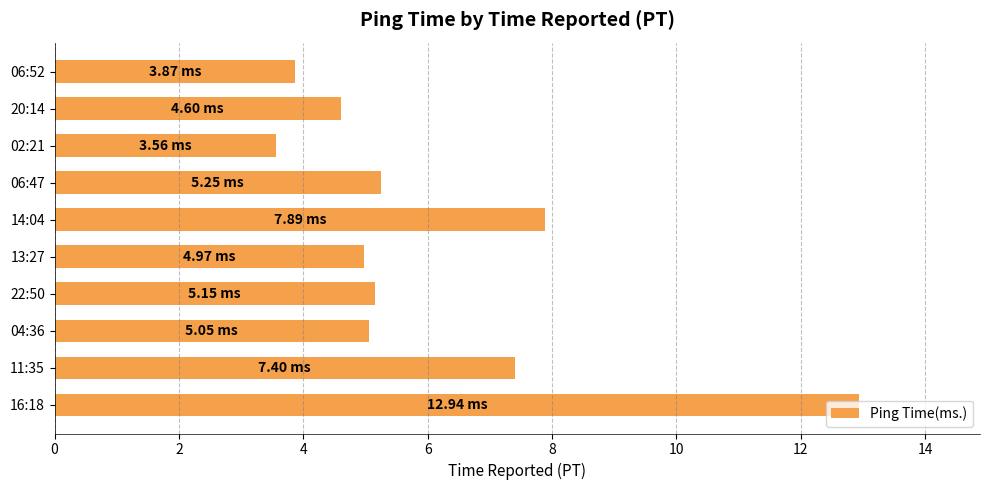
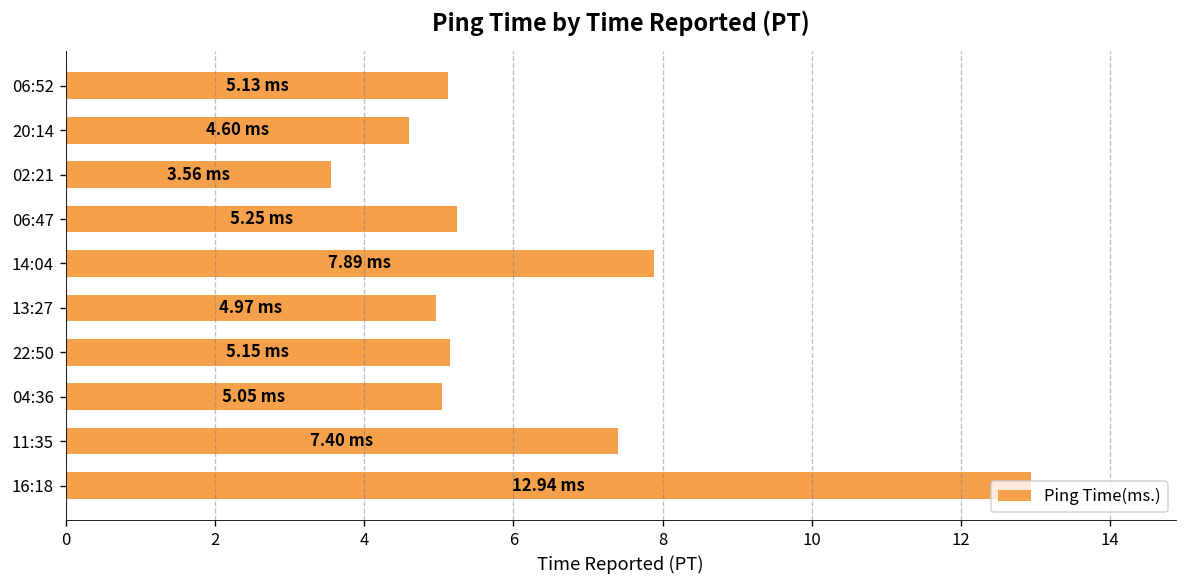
06:52: 3.87 -> 5.13
